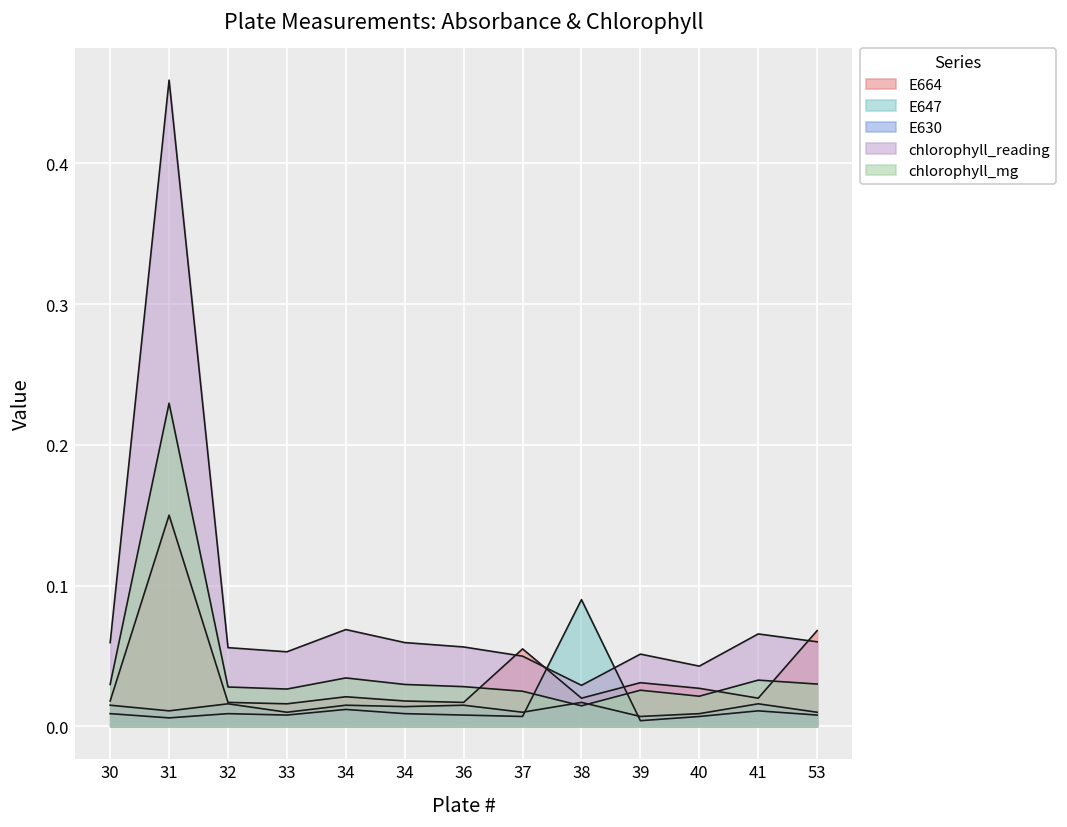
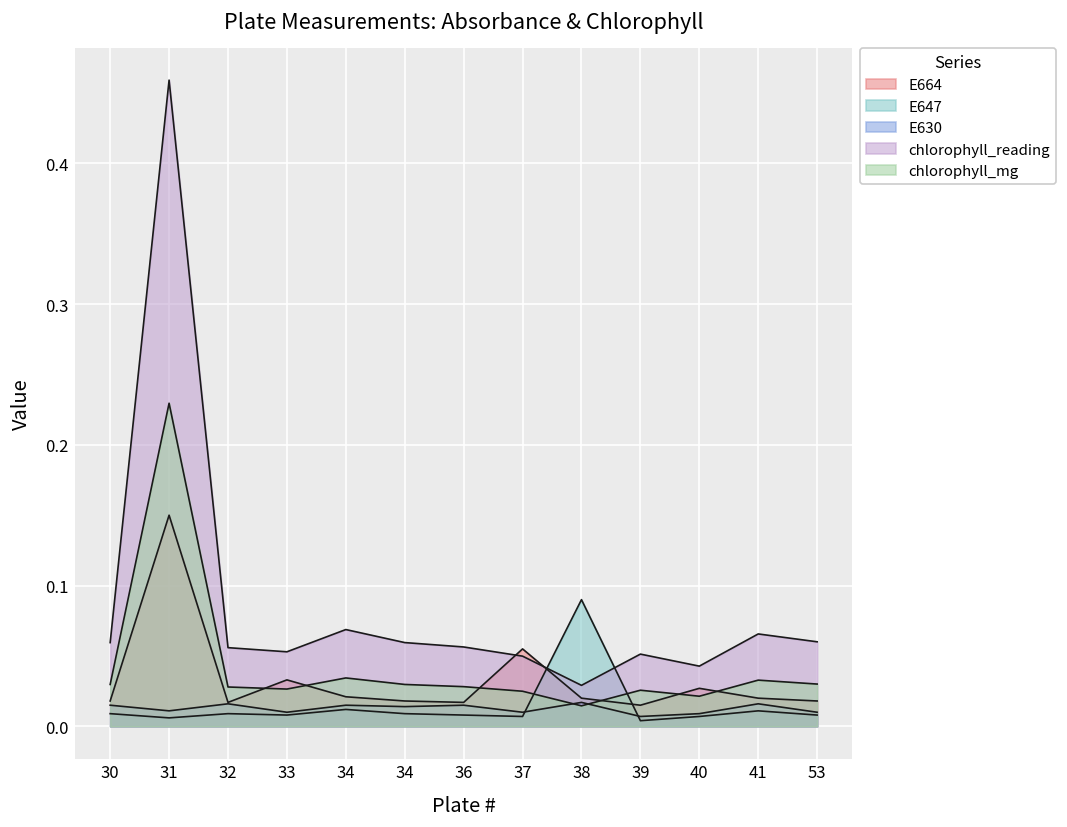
E664, 33: 0.016 -> 0.033
E664, 39: 0.031 -> 0.015
E664, 53: 0.068 -> 0.018
